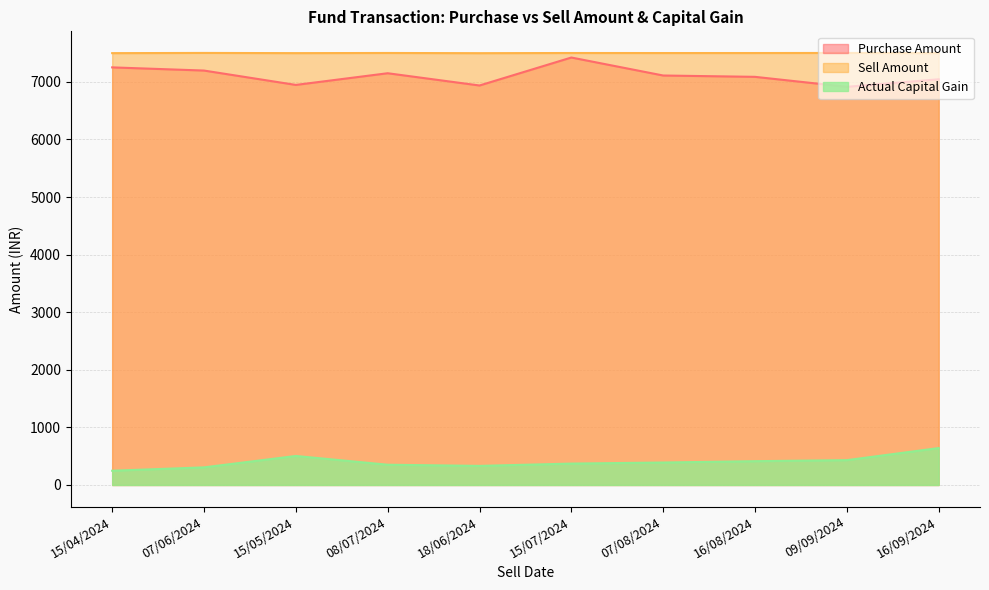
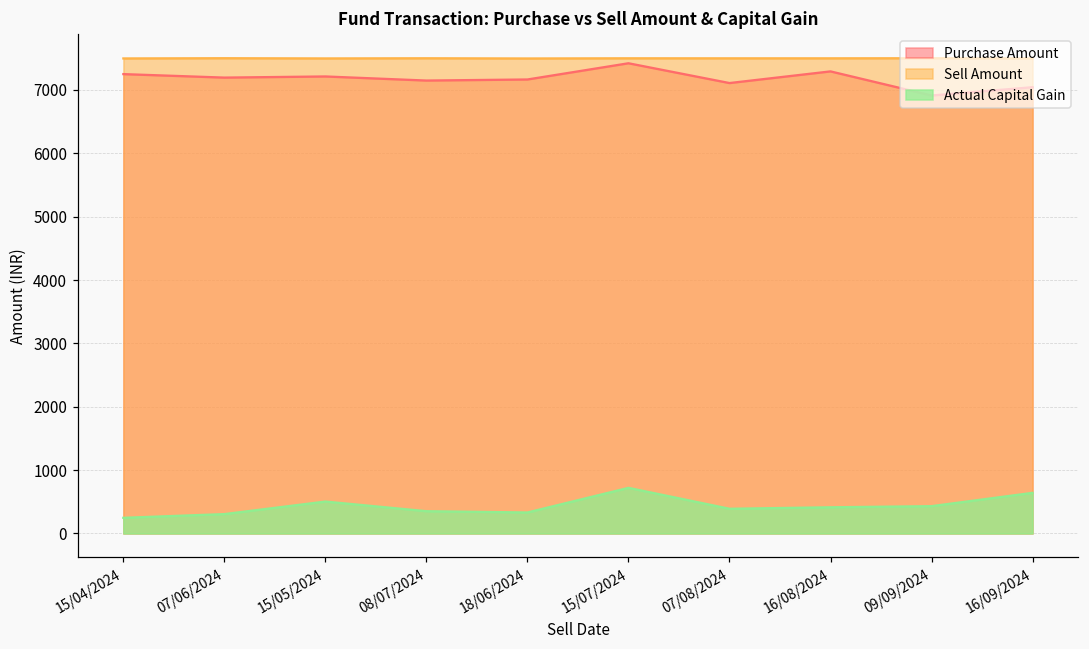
Purchase Amount, 15/05/2024: 6900 -> 7200
Purchase Amount, 18/06/2024: 6900 -> 7200
Actual Capital Gain, 15/07/2024: 400 -> 700
Purchase Amount, 16/08/2024: 7100 -> 7300
